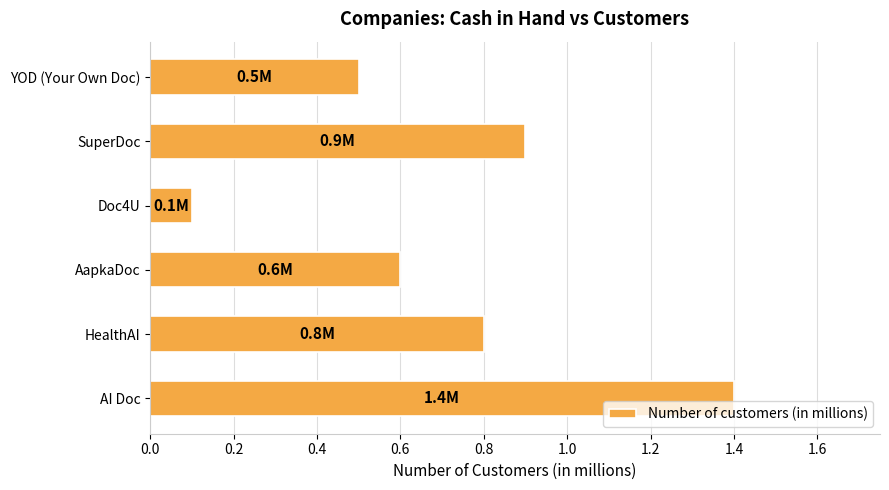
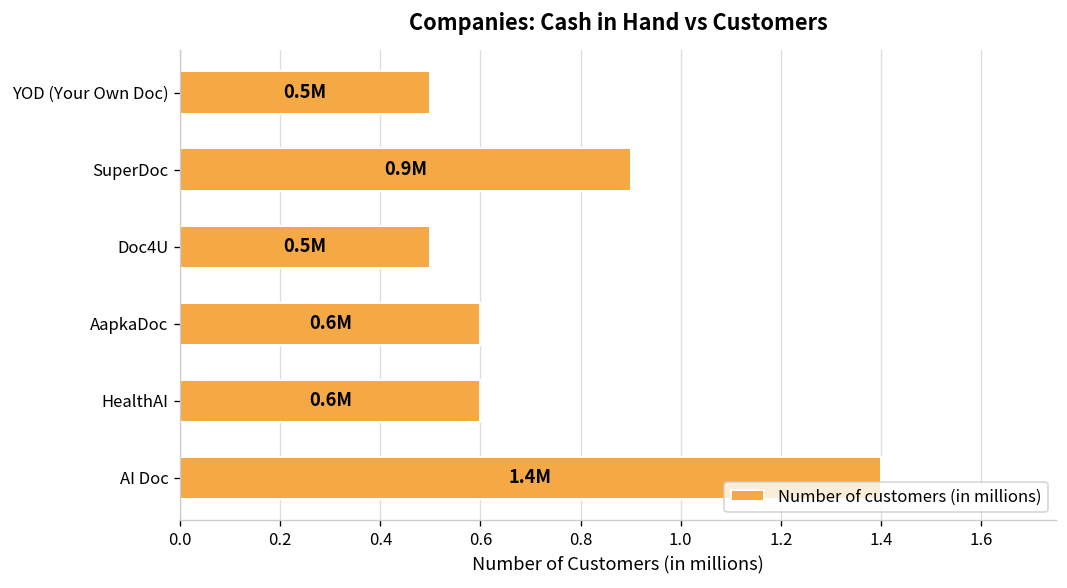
Doc4U: 0.1M -> 0.5M
HealthAI: 0.8M -> 0.6M
